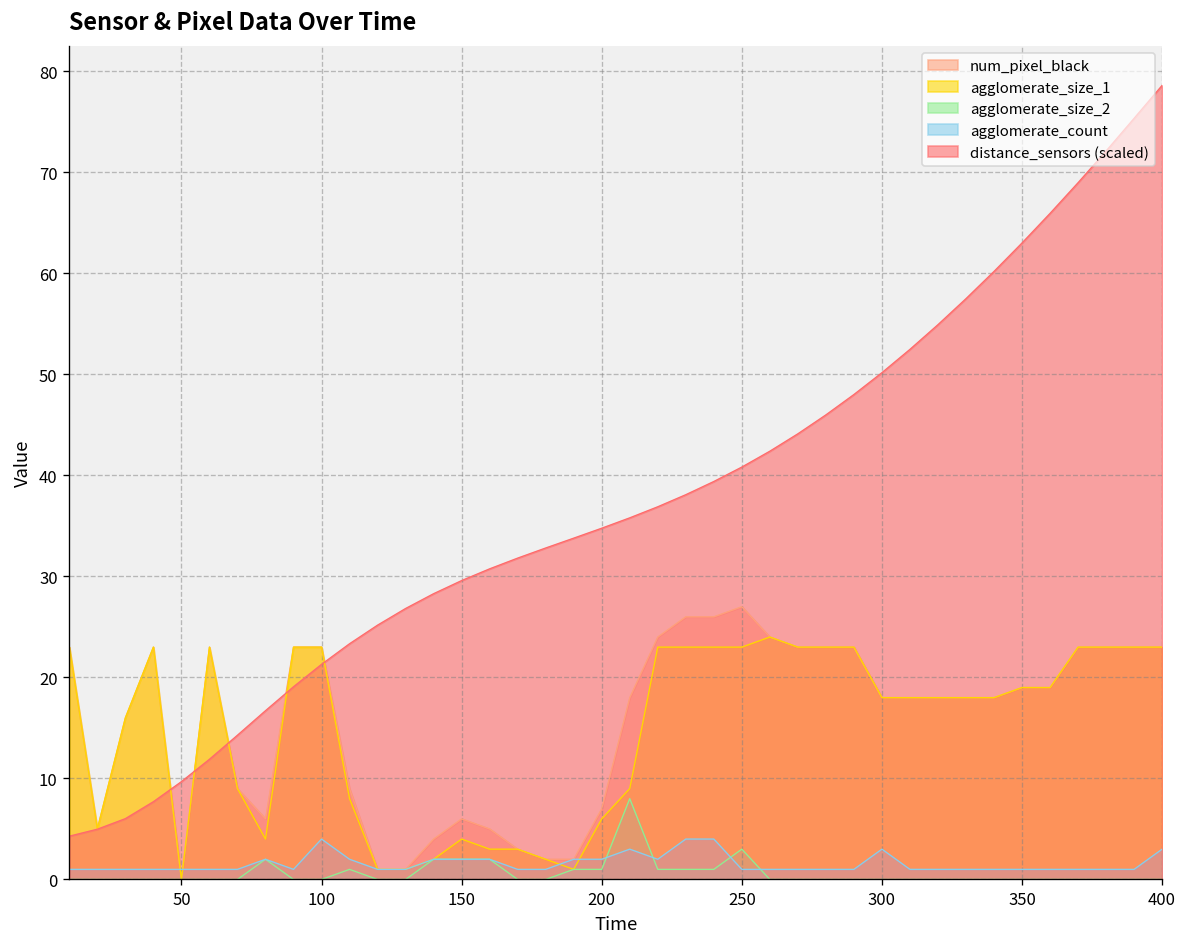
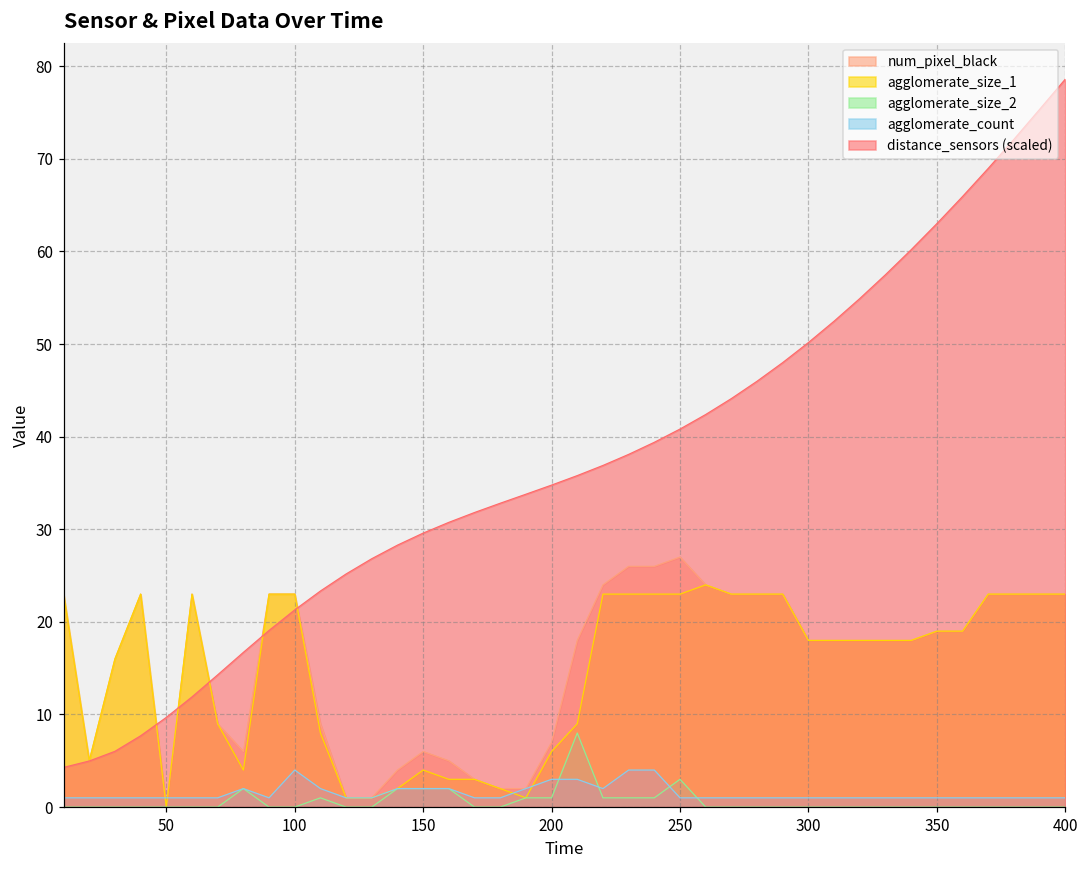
agglomerate_count, 200: 2 -> 3
agglomerate_count, 300: 3 -> 1
agglomerate_count, 400: 3 -> 1
